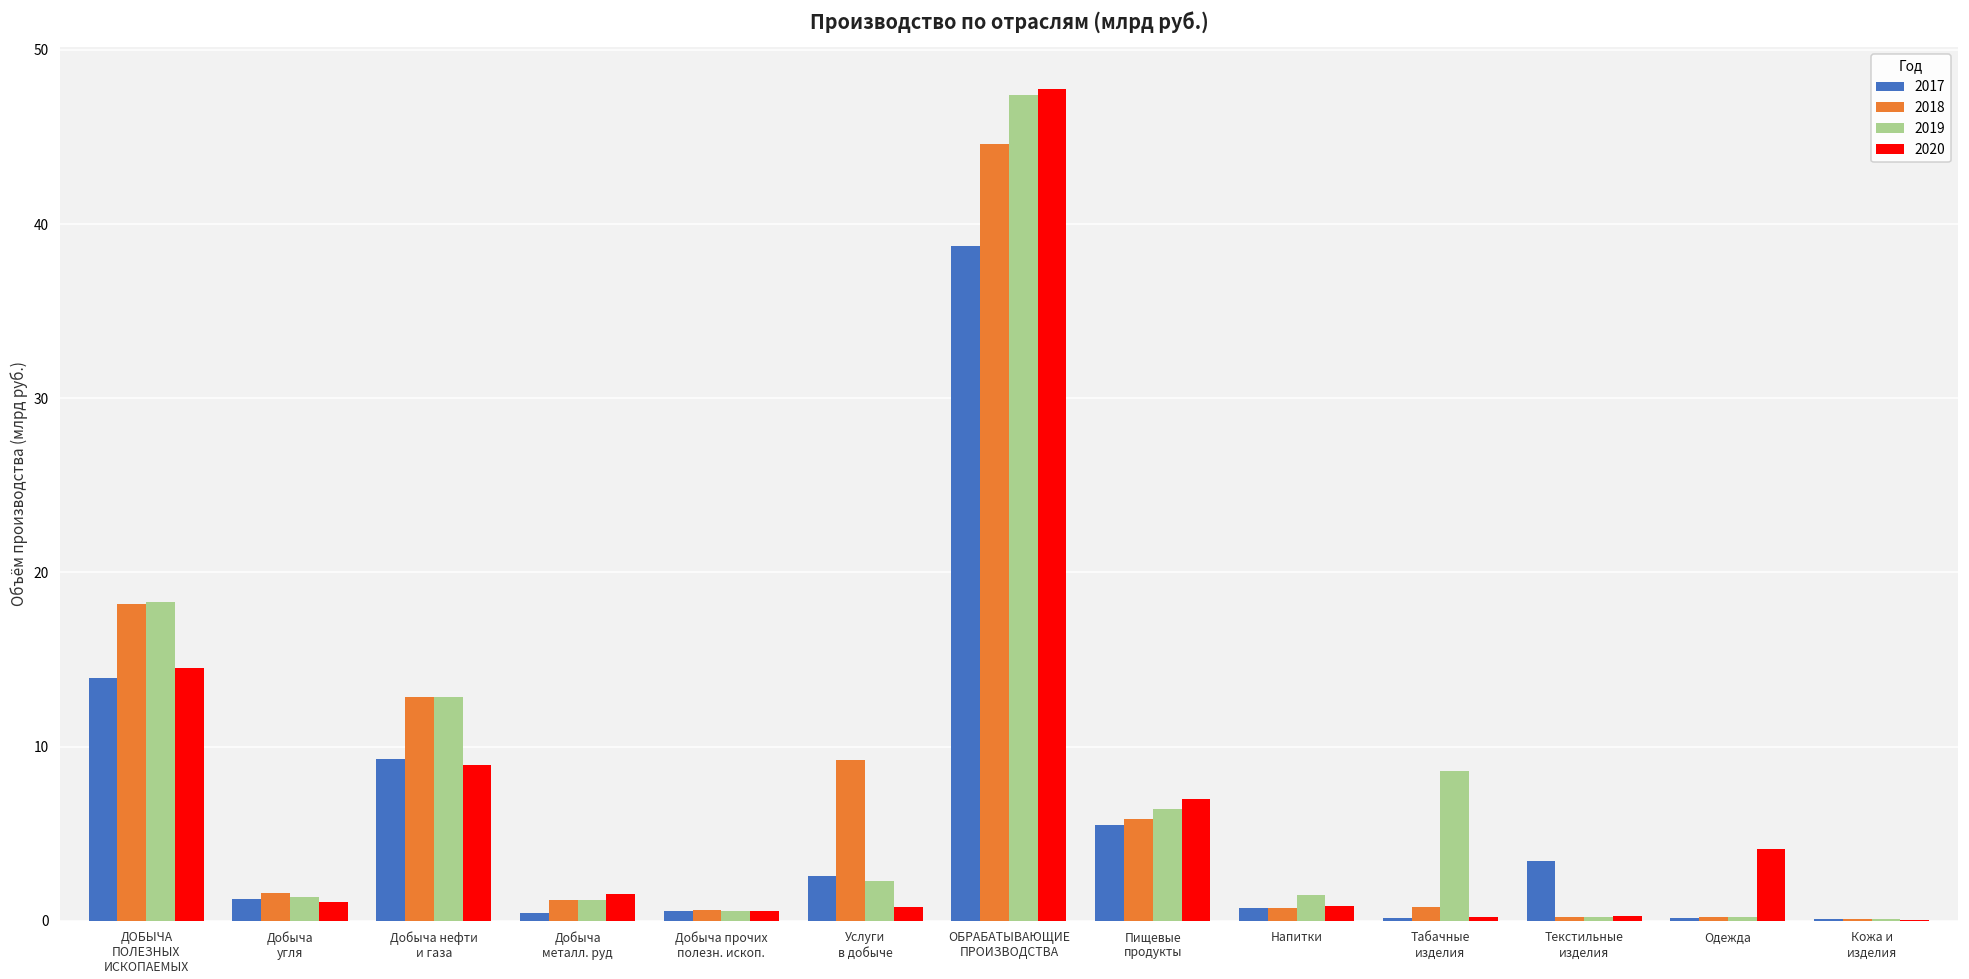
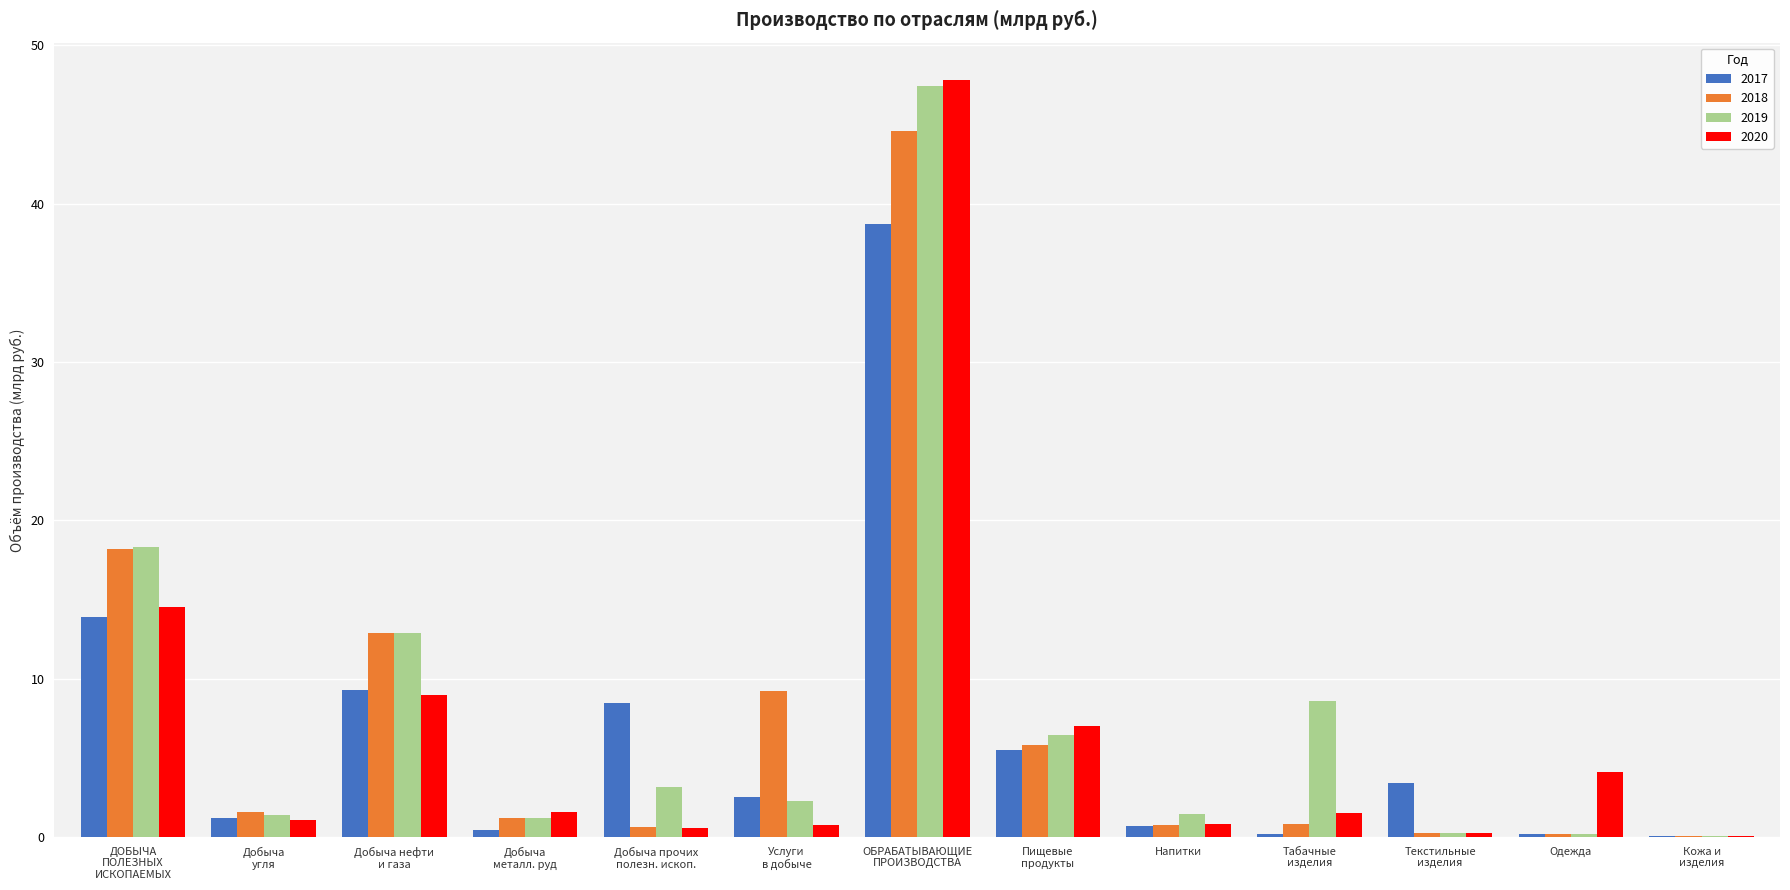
2017, Добыча прочих полезн. ископ.: 0.6 -> 8.5
2019, Добыча прочих полезн. ископ.: 0.6 -> 3.1
2020, Табачные изделия: 0.2 -> 1.5
